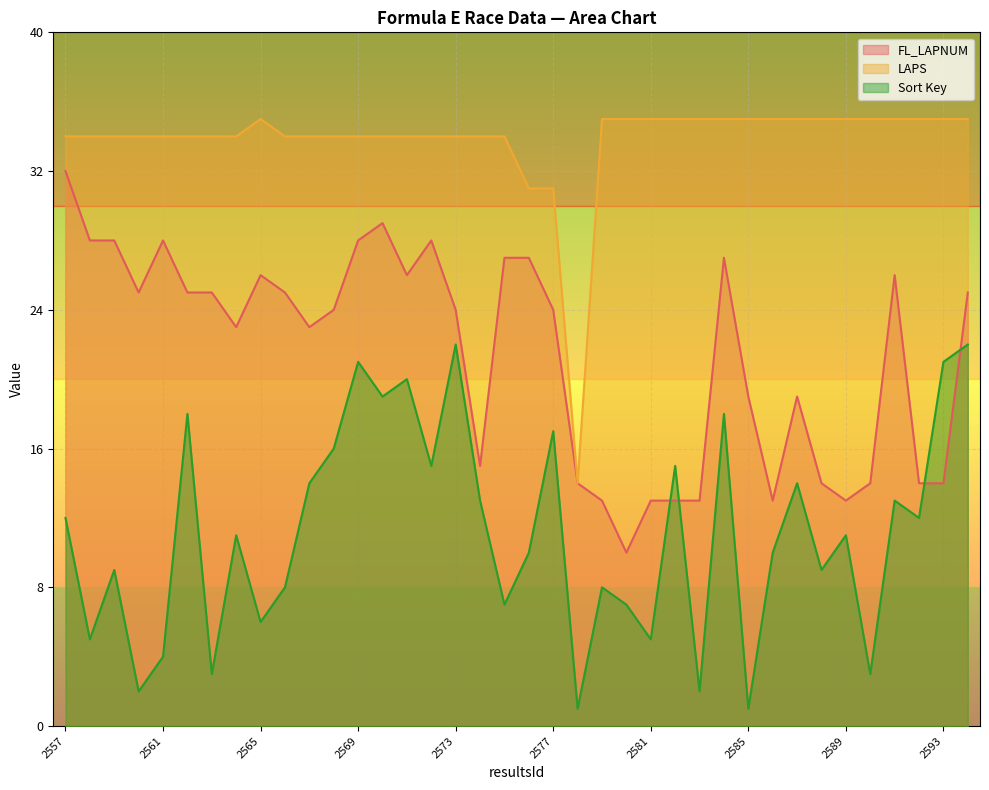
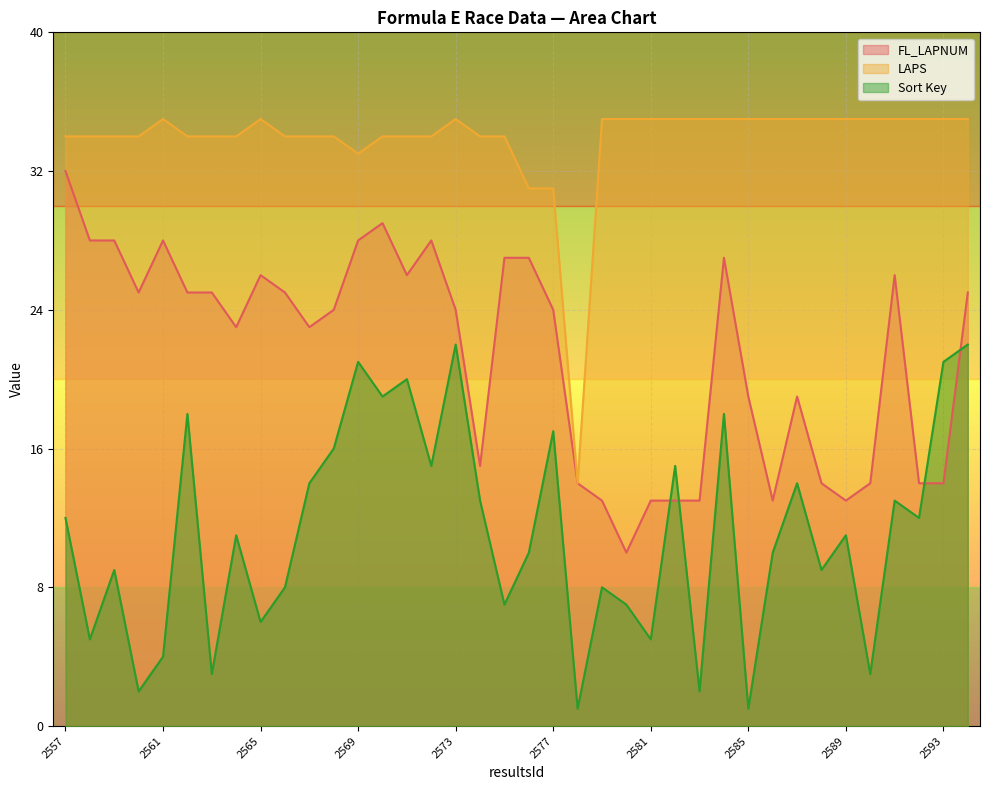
LAPS, 2561: 34 -> 35
LAPS, 2569: 34 -> 33
LAPS, 2573: 34 -> 35
